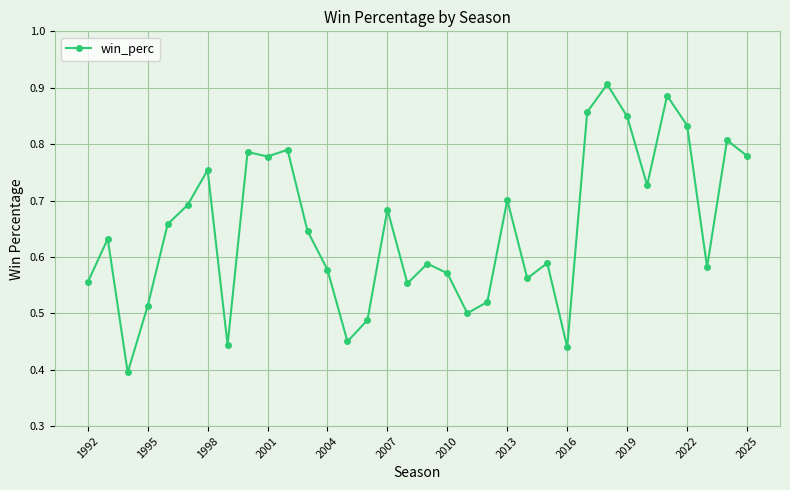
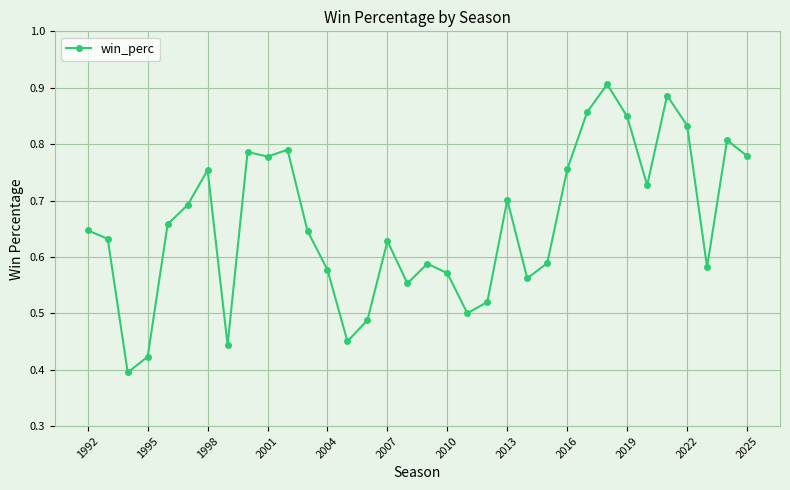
1992: 0.56 -> 0.65
1995: 0.51 -> 0.42
2007: 0.68 -> 0.63
2016: 0.44 -> 0.76
